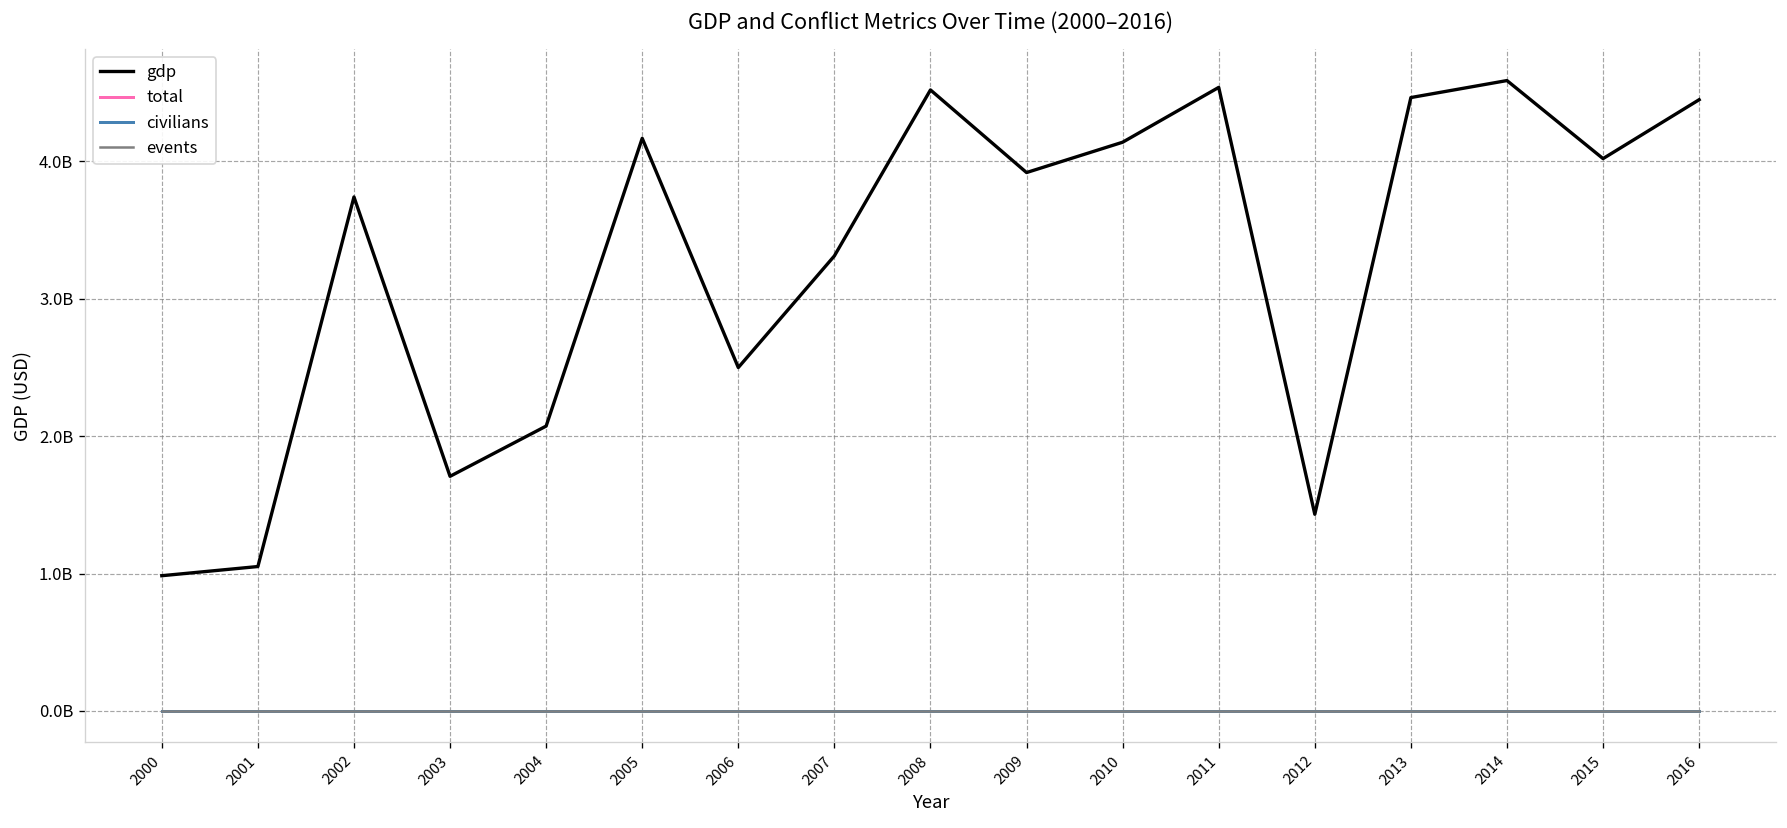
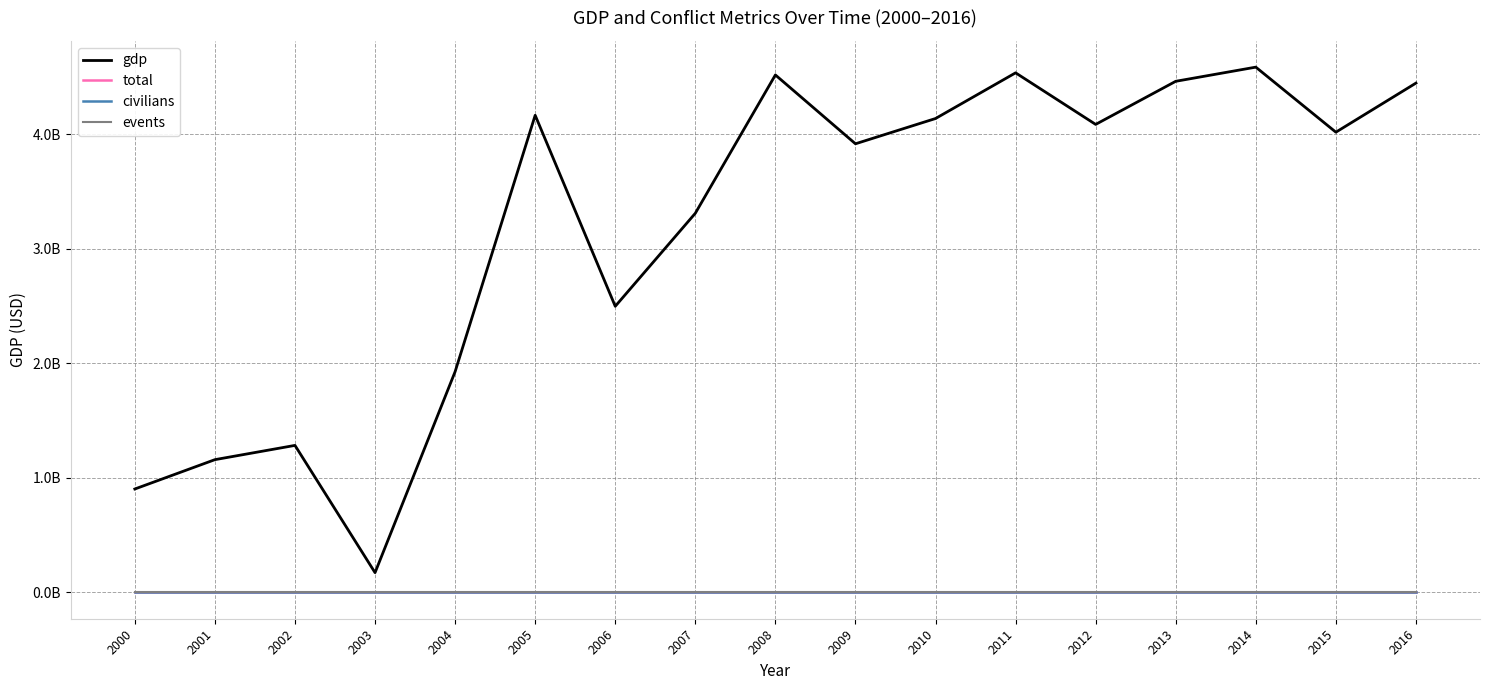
gdp, 2000: 980000000 -> 900000000
gdp, 2001: 1050000000 -> 1160000000
gdp, 2002: 3740000000 -> 1280000000
gdp, 2003: 1710000000 -> 170000000
gdp, 2004: 2070000000 -> 1930000000
gdp, 2012: 1430000000 -> 4090000000
